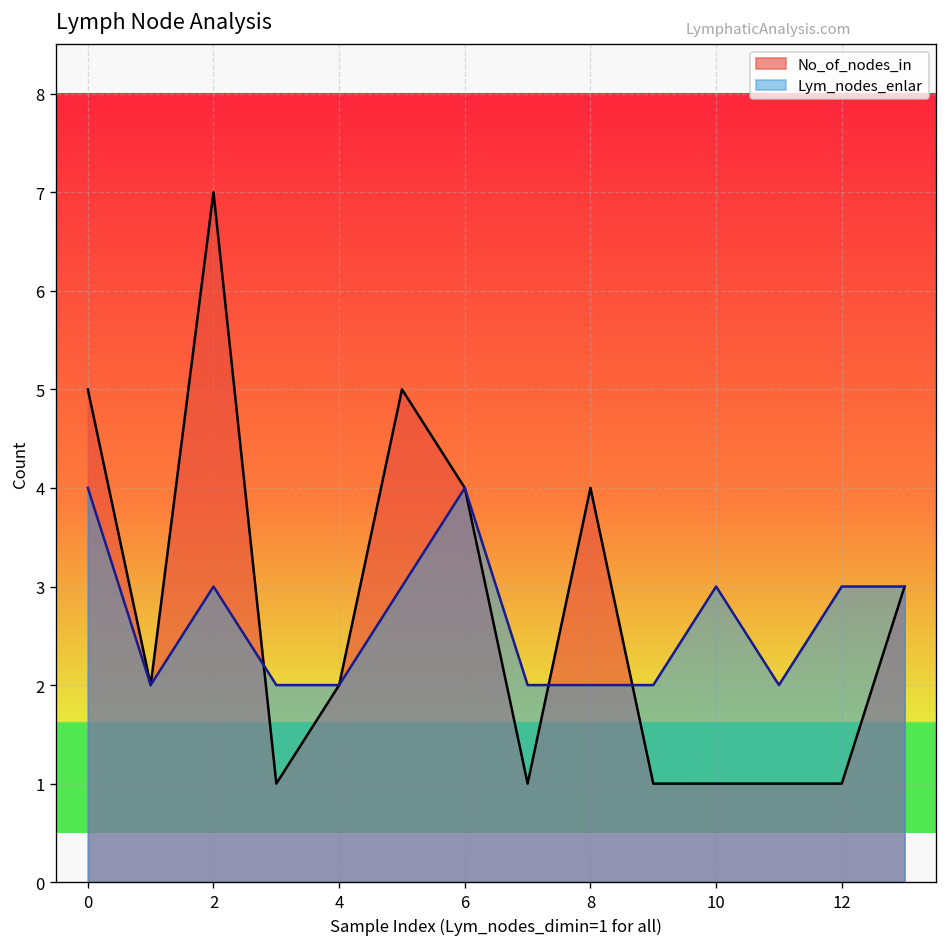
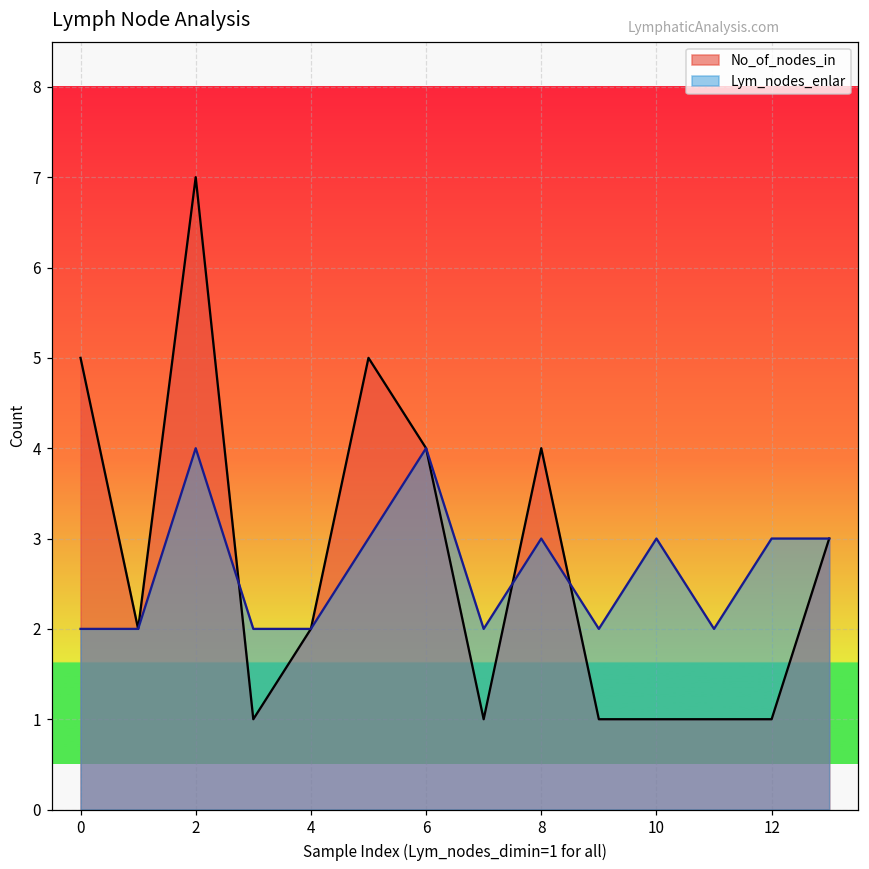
Lym_nodes_enlar, 0: 4 -> 2
Lym_nodes_enlar, 2: 3 -> 4
Lym_nodes_enlar, 8: 2 -> 3
